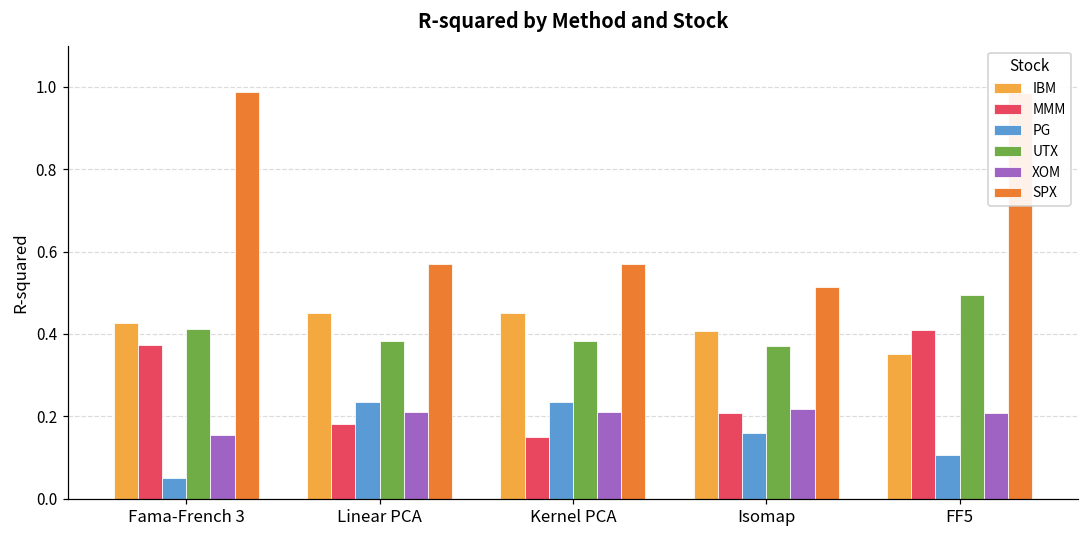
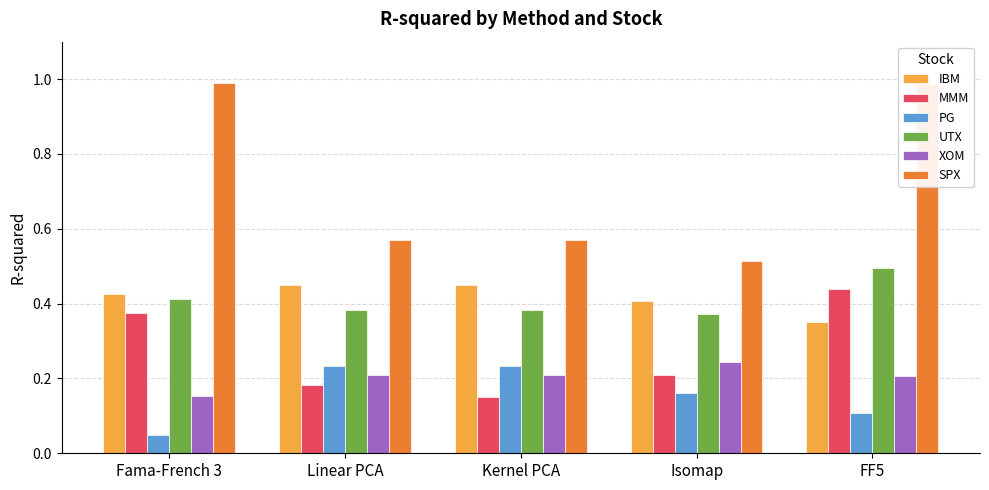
XOM, Isomap: 0.22 -> 0.24
MMM, FF5: 0.41 -> 0.44
